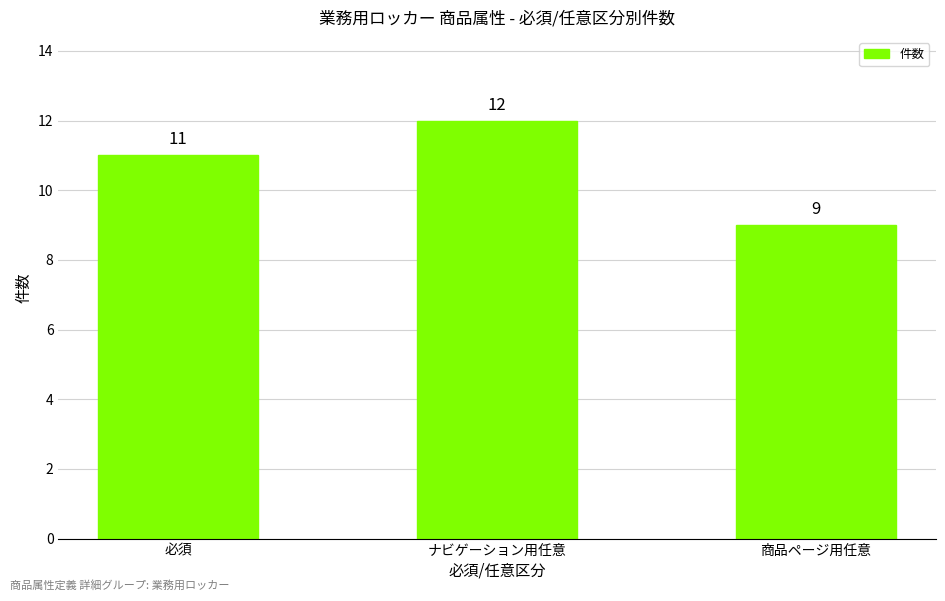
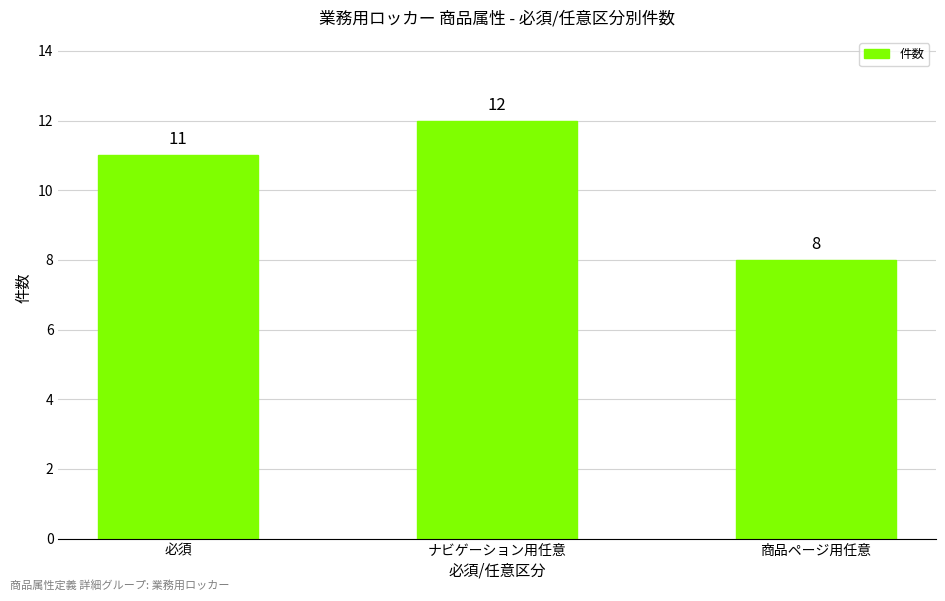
商品ページ用任意: 9 -> 8
